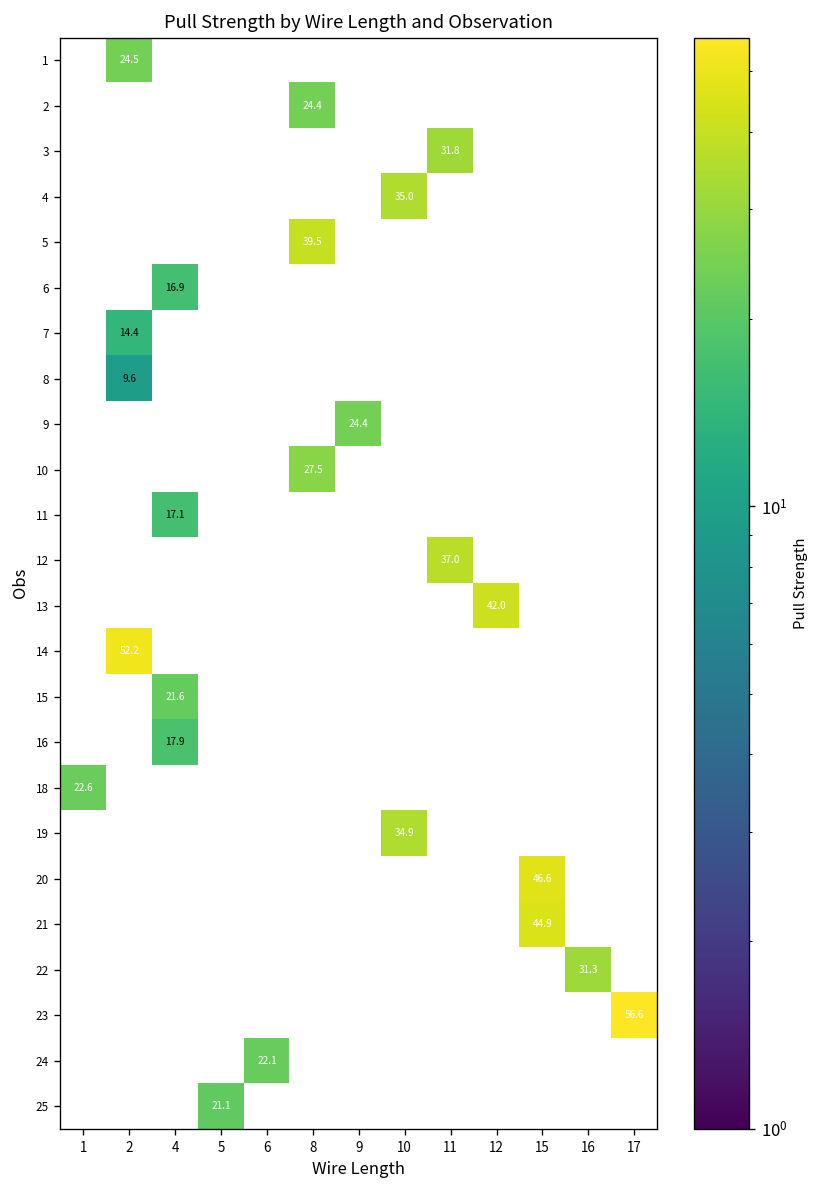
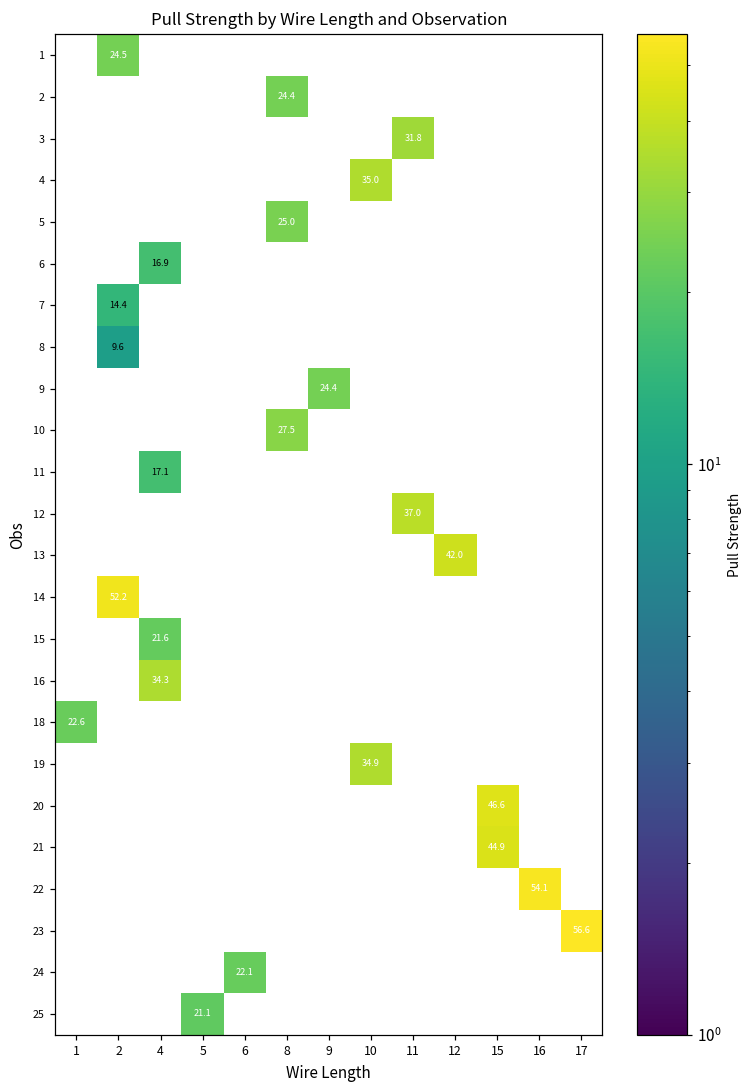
5, 8: 39.5 -> 25.0
16, 4: 17.9 -> 34.3
22, 16: 31.3 -> 54.1
